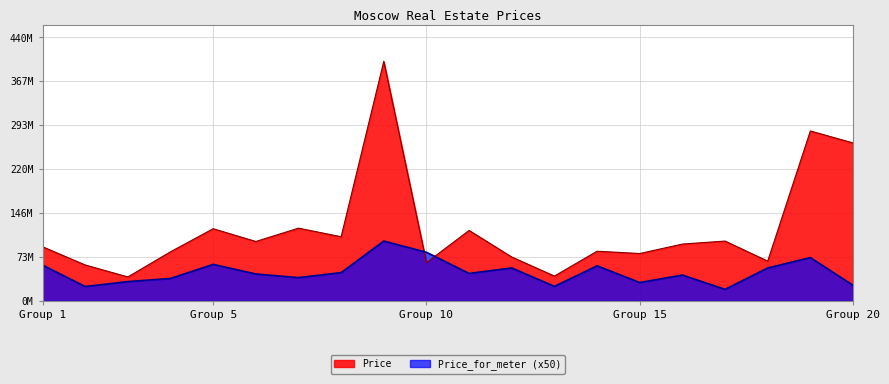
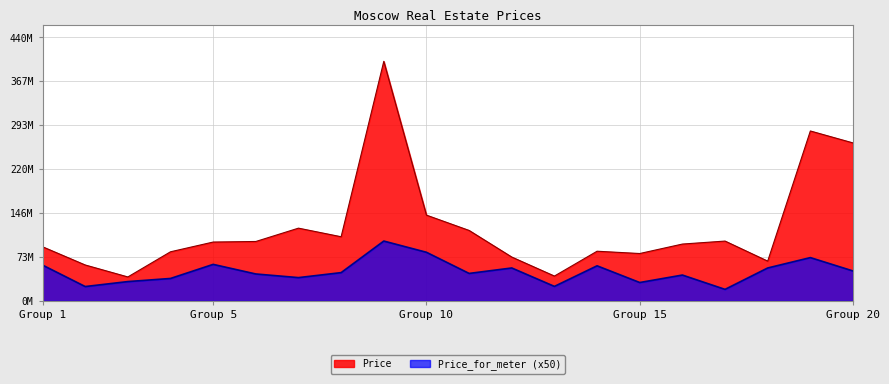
Price, Group 5: 120000000 -> 100000000
Price, Group 10: 60000000 -> 140000000
Price_for_meter (x50), Group 20: 30000000 -> 50000000
